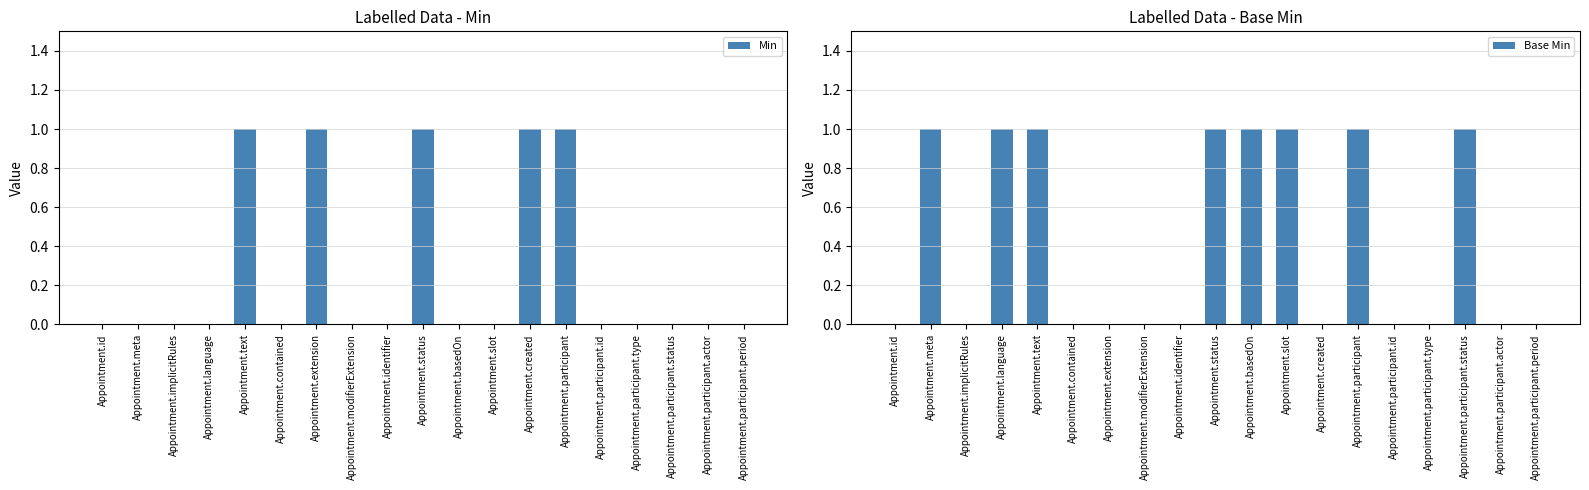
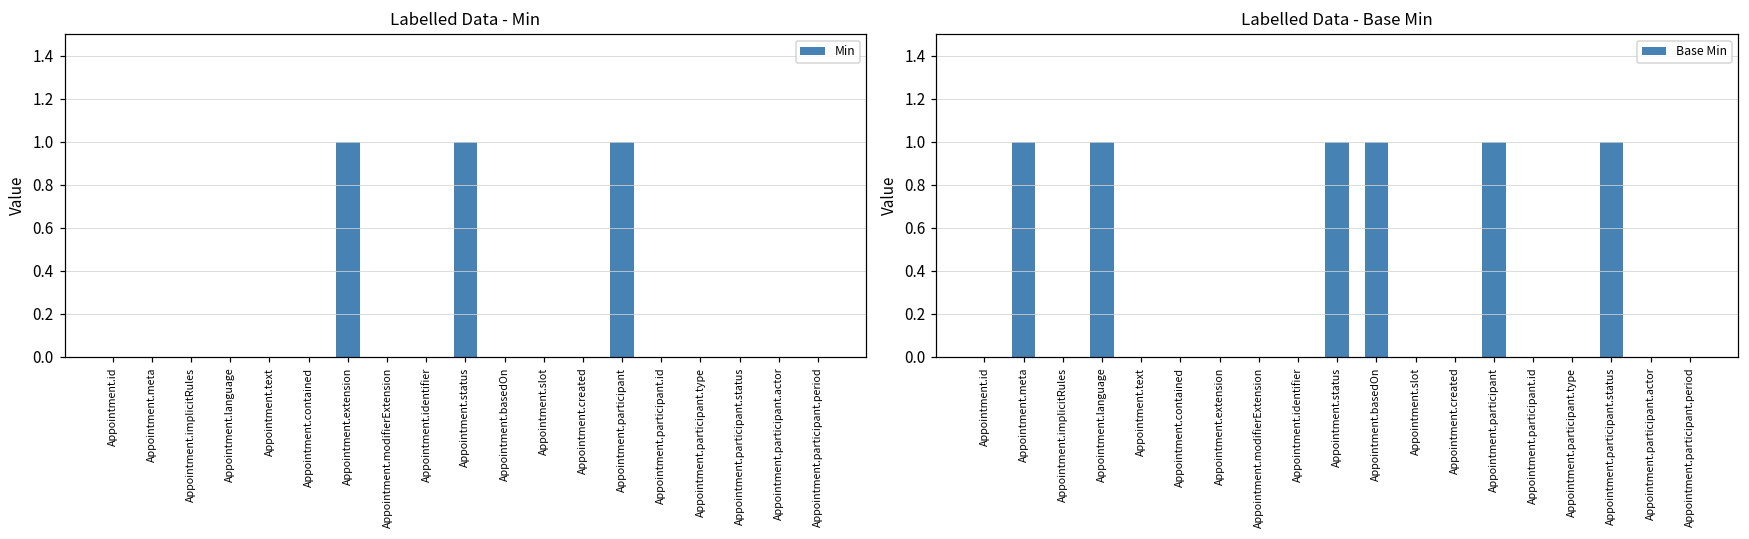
Labelled Data - Min, Appointment.text: 1 -> 0
Labelled Data - Min, Appointment.created: 1 -> 0
Labelled Data - Base Min, Appointment.text: 1 -> 0
Labelled Data - Base Min, Appointment.slot: 1 -> 0
